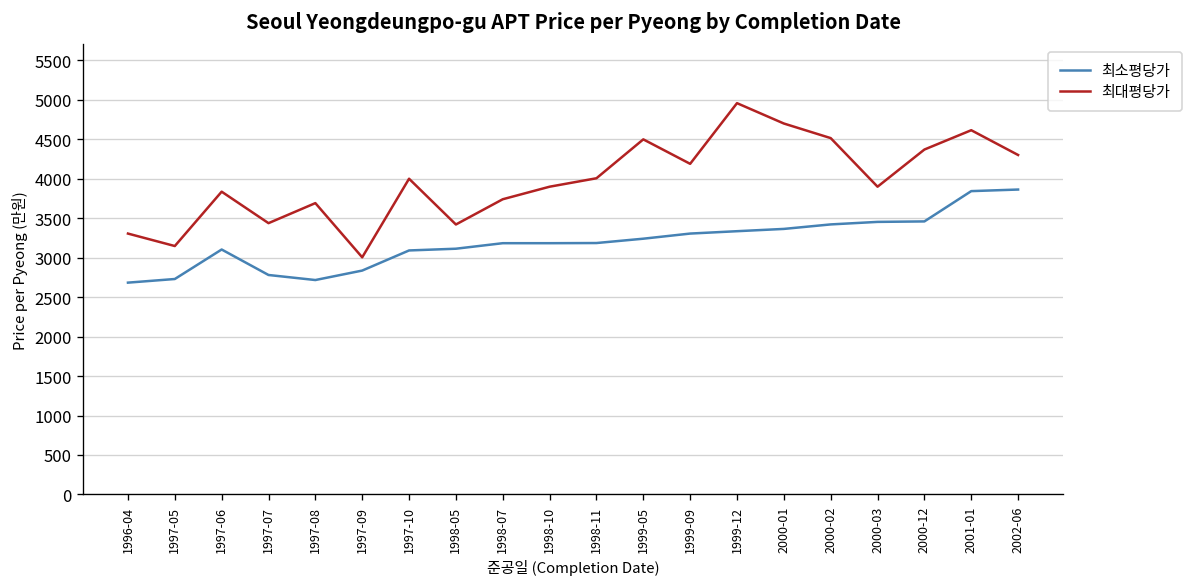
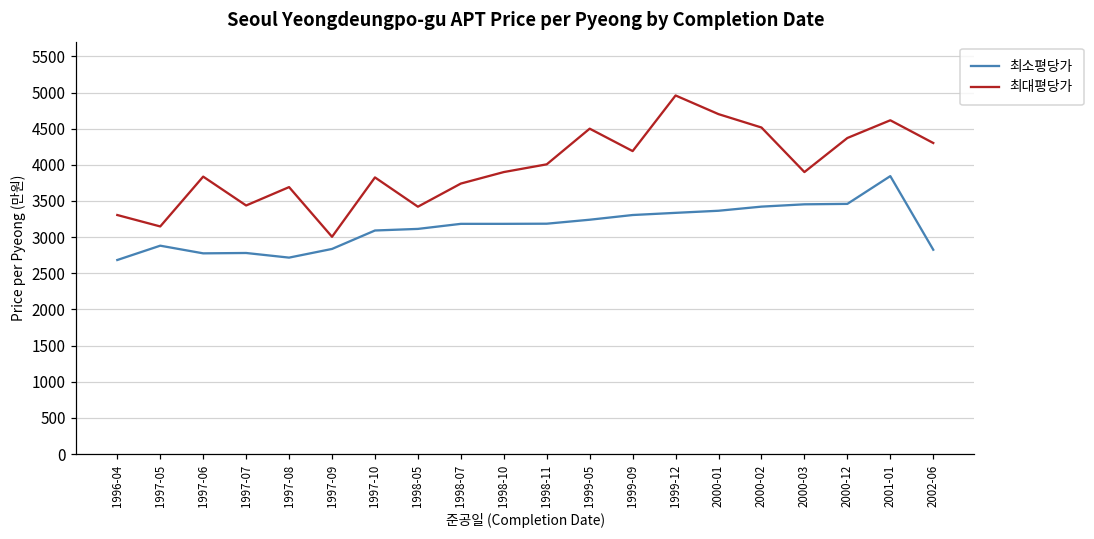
최소평당가, 1997-05: 2700 -> 2900
최소평당가, 1997-06: 3100 -> 2800
최대평당가, 1997-10: 4000 -> 3800
최소평당가, 2002-06: 3900 -> 2800
